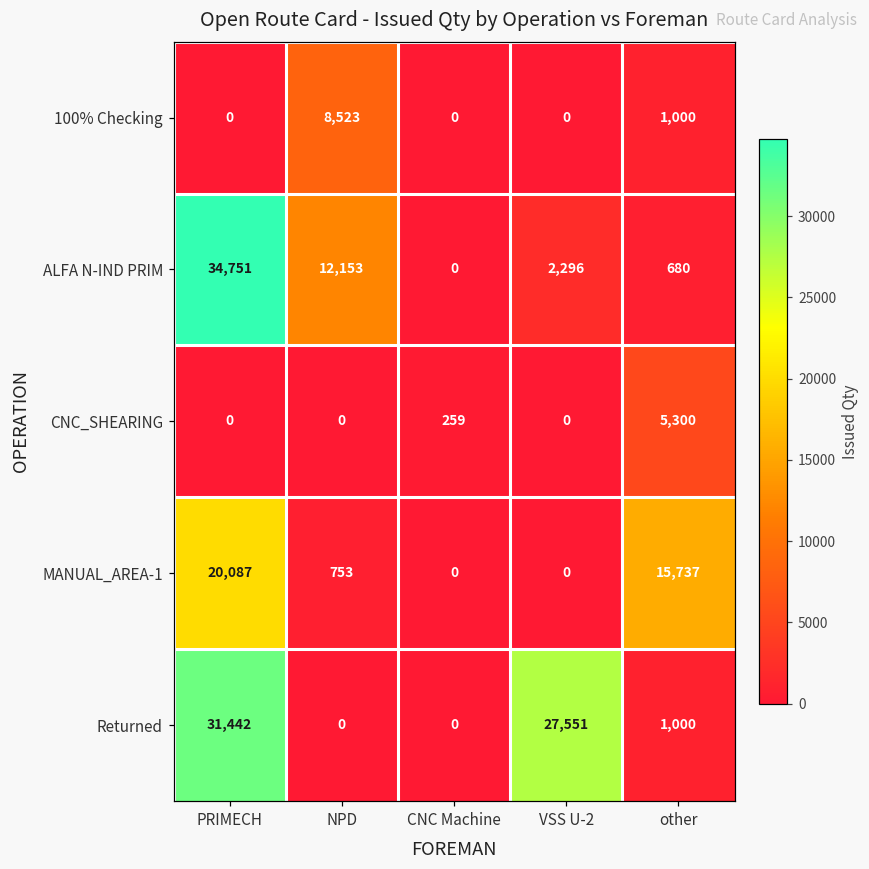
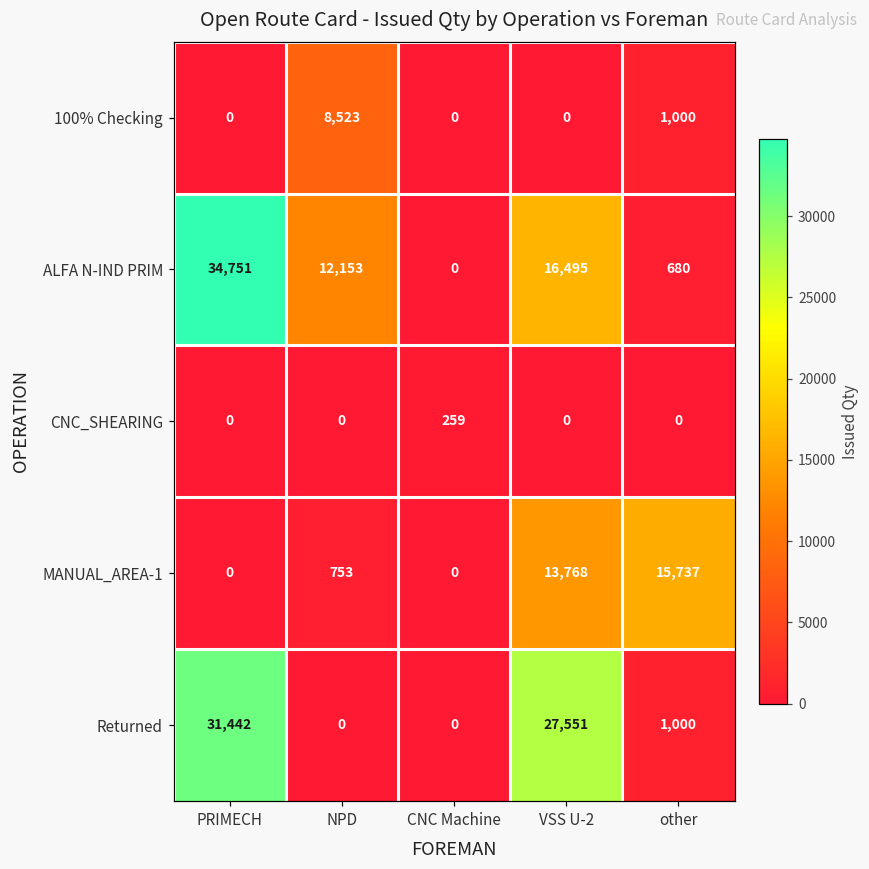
ALFA N-IND PRIM, VSS U-2: 2,296 -> 16,495
CNC_SHEARING, other: 5,300 -> 0
MANUAL_AREA-1, PRIMECH: 20,087 -> 0
MANUAL_AREA-1, VSS U-2: 0 -> 13,768
